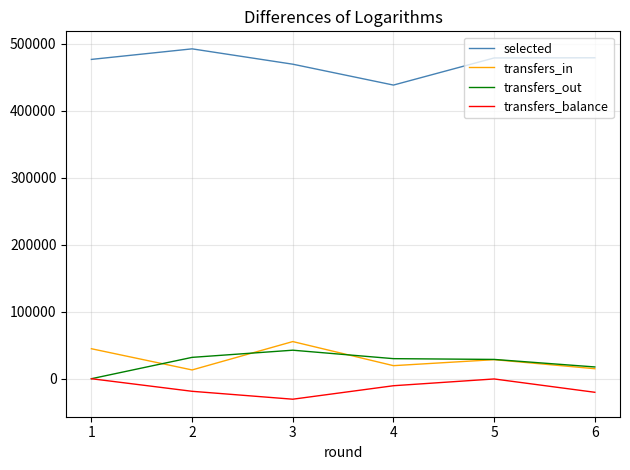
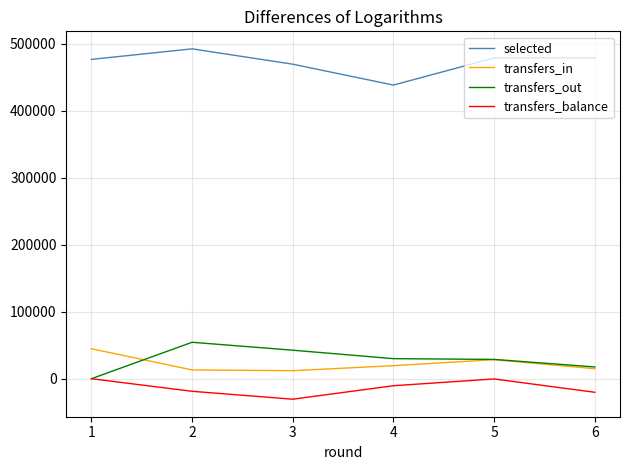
transfers_out, 2: 30000 -> 50000
transfers_in, 3: 60000 -> 10000
